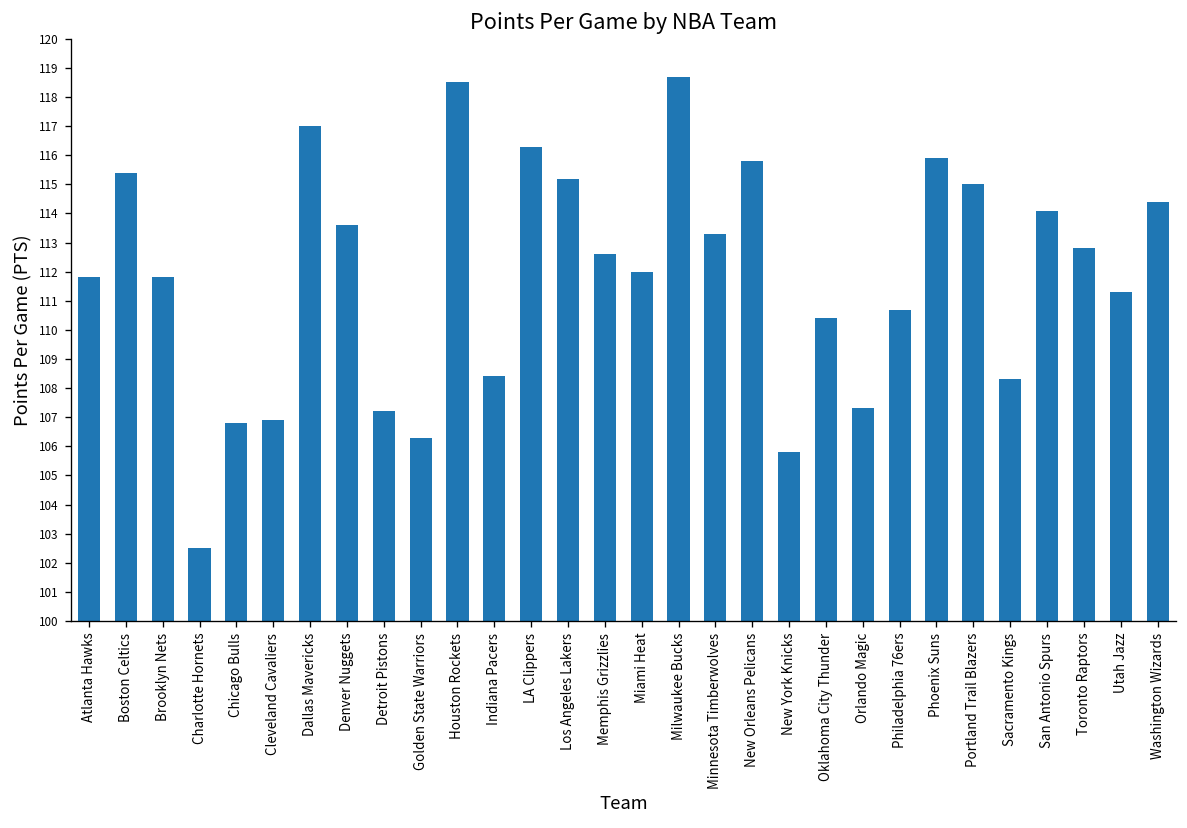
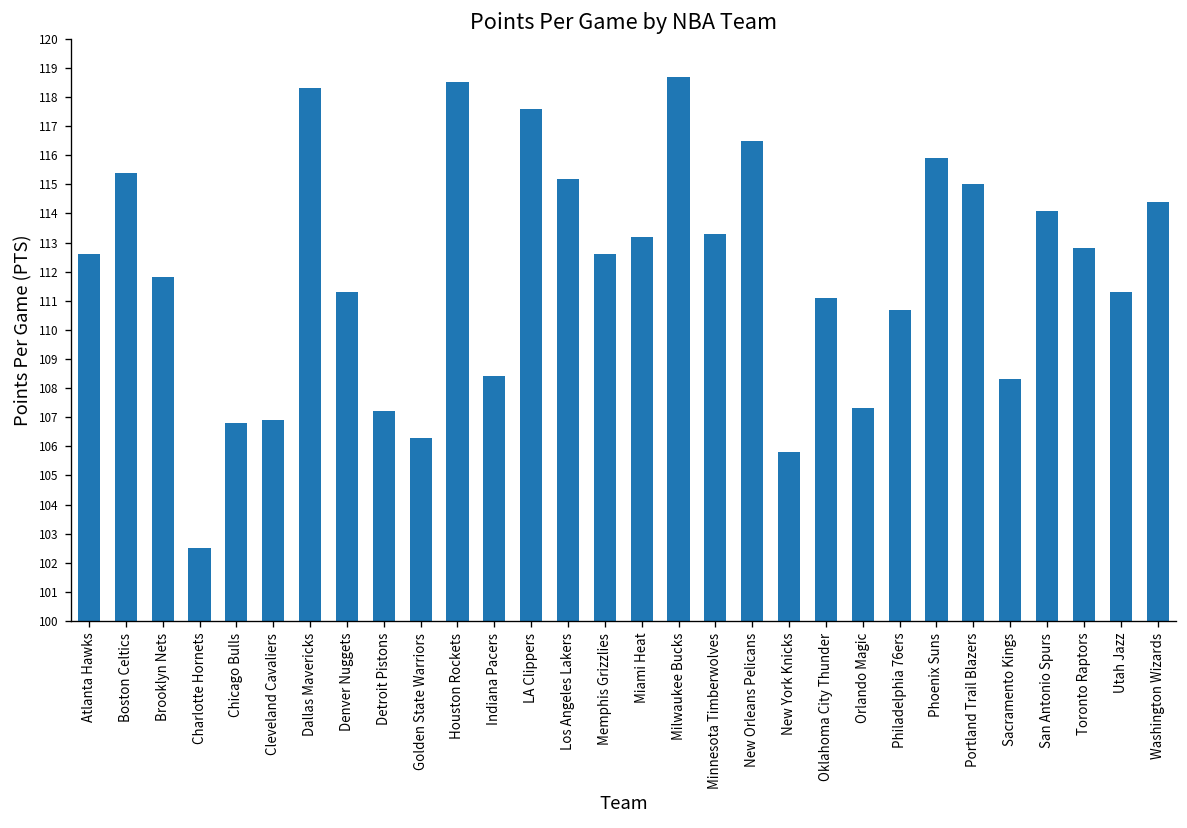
Atlanta Hawks: 111.8 -> 112.6
Dallas Mavericks: 117.0 -> 118.3
Denver Nuggets: 113.6 -> 111.3
LA Clippers: 116.3 -> 117.6
Miami Heat: 112.0 -> 113.2
New Orleans Pelicans: 115.8 -> 116.5
Oklahoma City Thunder: 110.4 -> 111.1
